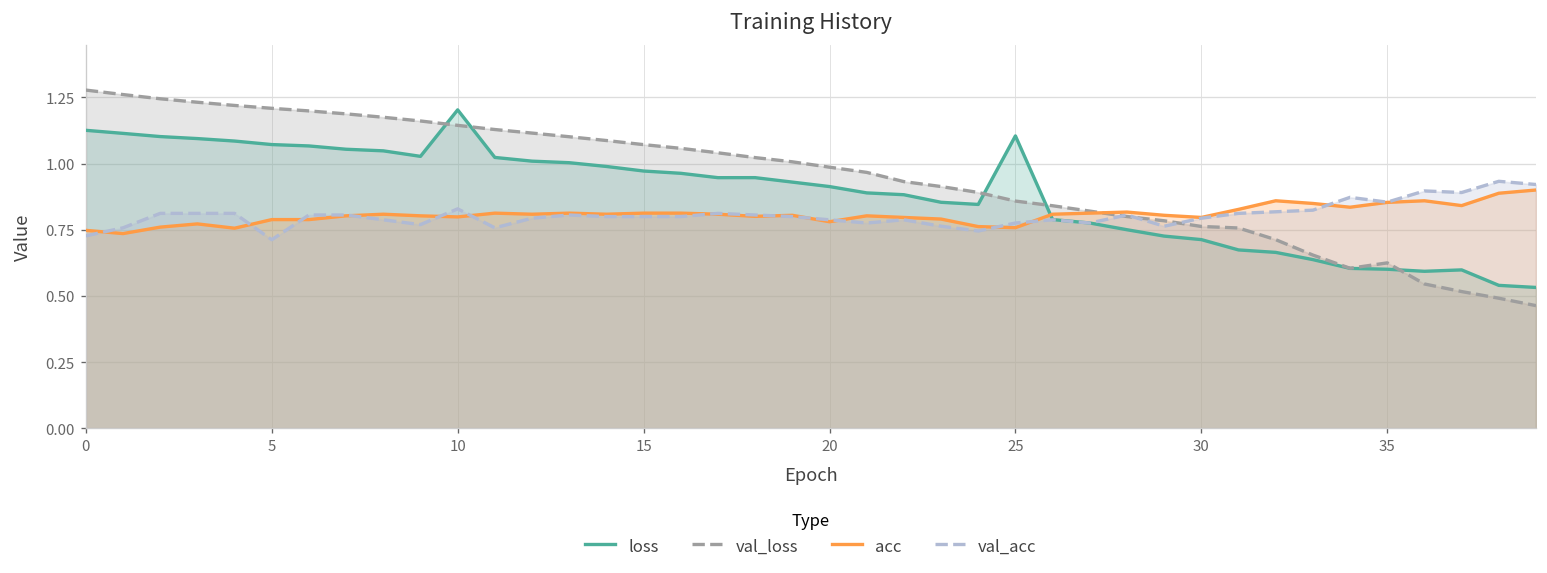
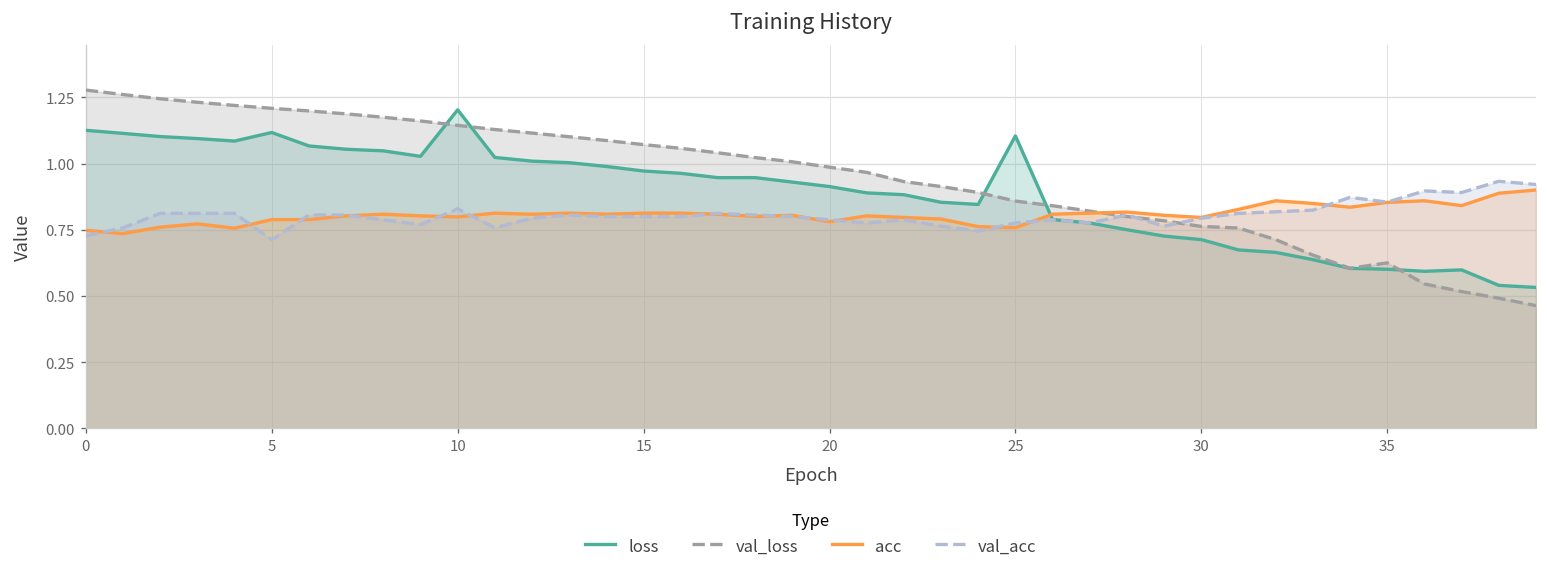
loss, 5: 1.07 -> 1.12
